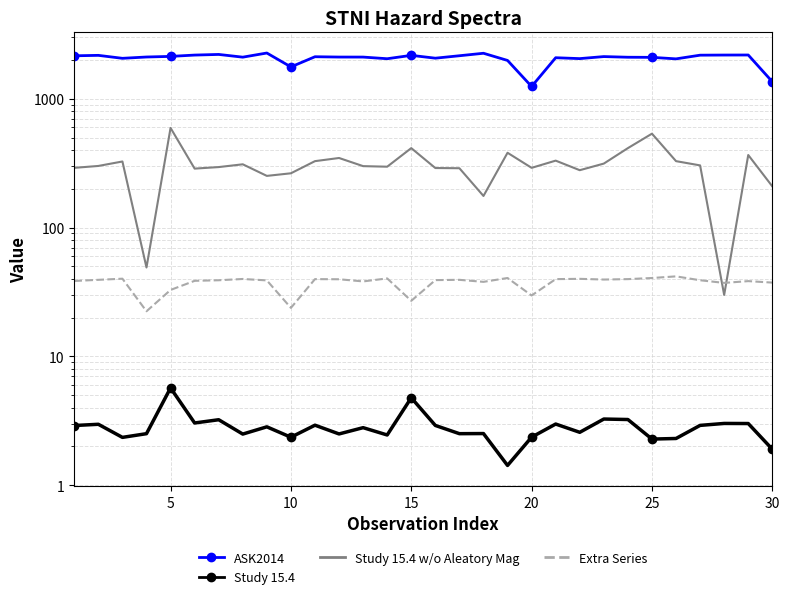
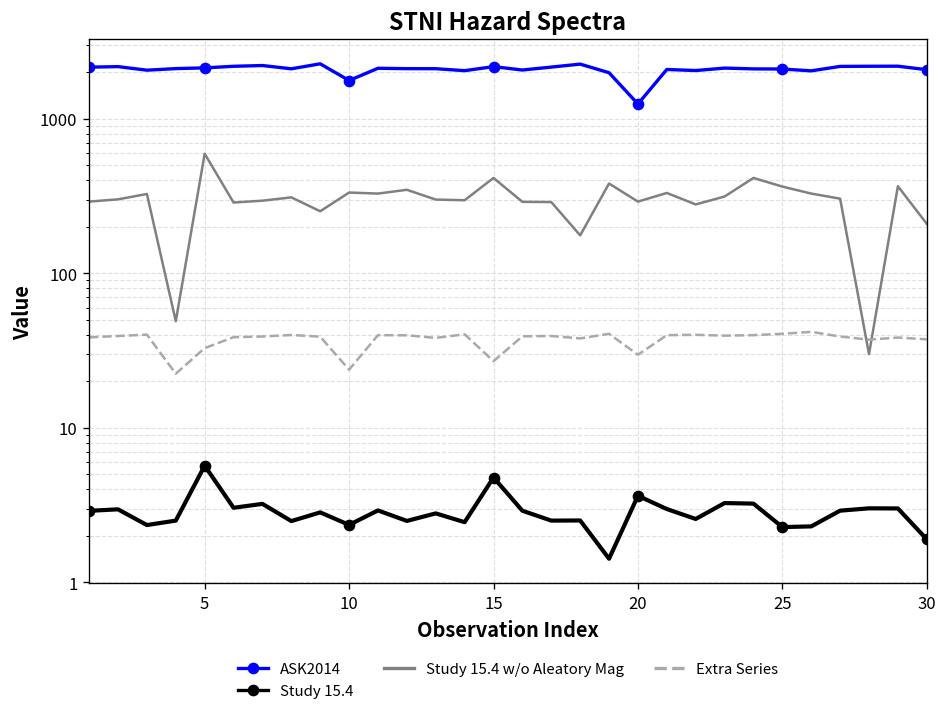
Study 15.4 w/o Aleatory Mag, 10: 260 -> 330
Study 15.4, 20: 2.4 -> 3.6
Study 15.4 w/o Aleatory Mag, 25: 540 -> 360
ASK2014, 30: 1400 -> 2100
